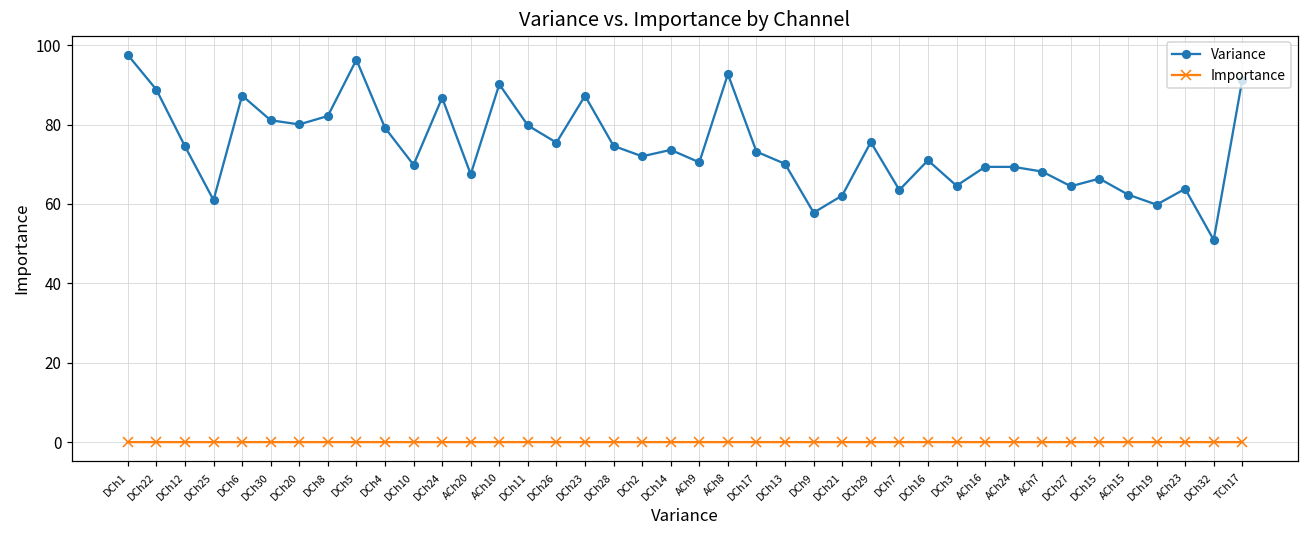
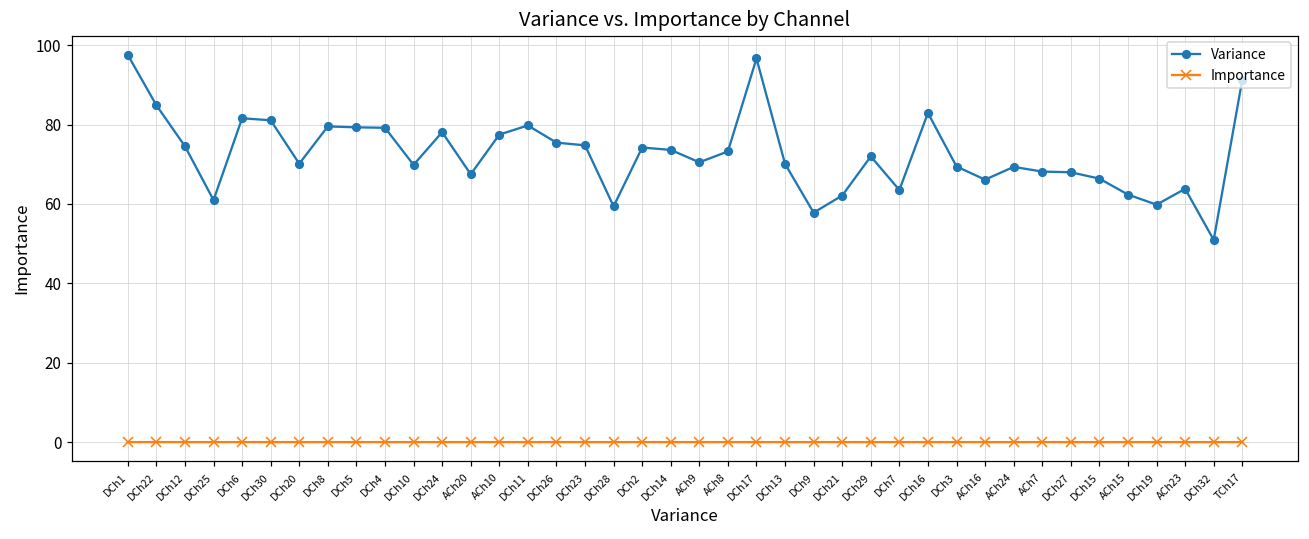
Variance, DCh22: 89 -> 85
Variance, DCh6: 87 -> 82
Variance, DCh20: 80 -> 70
Variance, DCh8: 82 -> 80
Variance, DCh5: 96 -> 79
Variance, DCh24: 87 -> 78
Variance, ACh10: 90 -> 77
Variance, DCh23: 87 -> 75
Variance, DCh28: 75 -> 59
Variance, DCh2: 72 -> 74
Variance, ACh8: 93 -> 73
Variance, DCh17: 73 -> 97
Variance, DCh29: 76 -> 72
Variance, DCh16: 71 -> 83
Variance, DCh3: 65 -> 69
Variance, ACh16: 69 -> 66
Variance, DCh27: 64 -> 68
